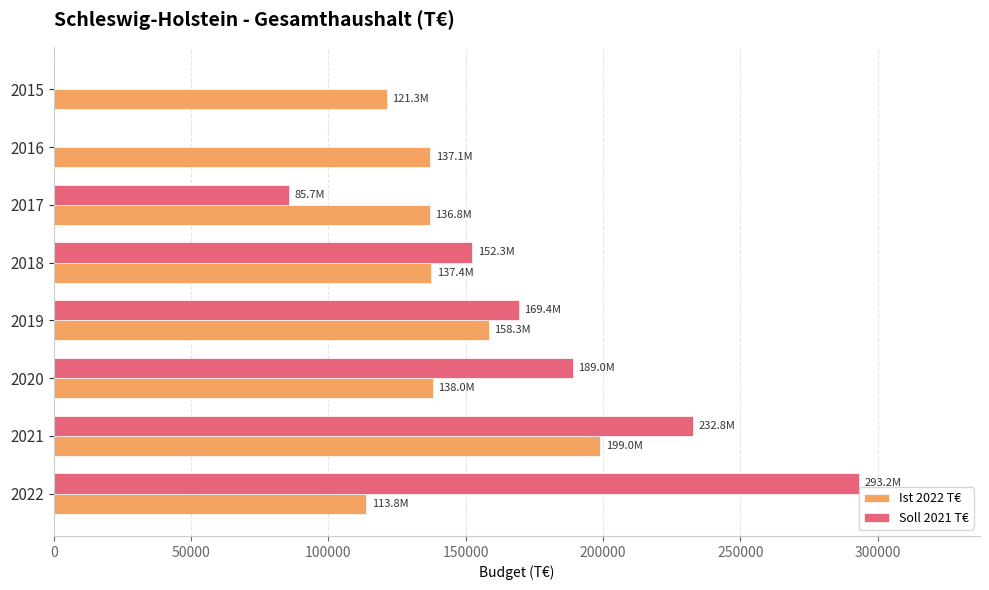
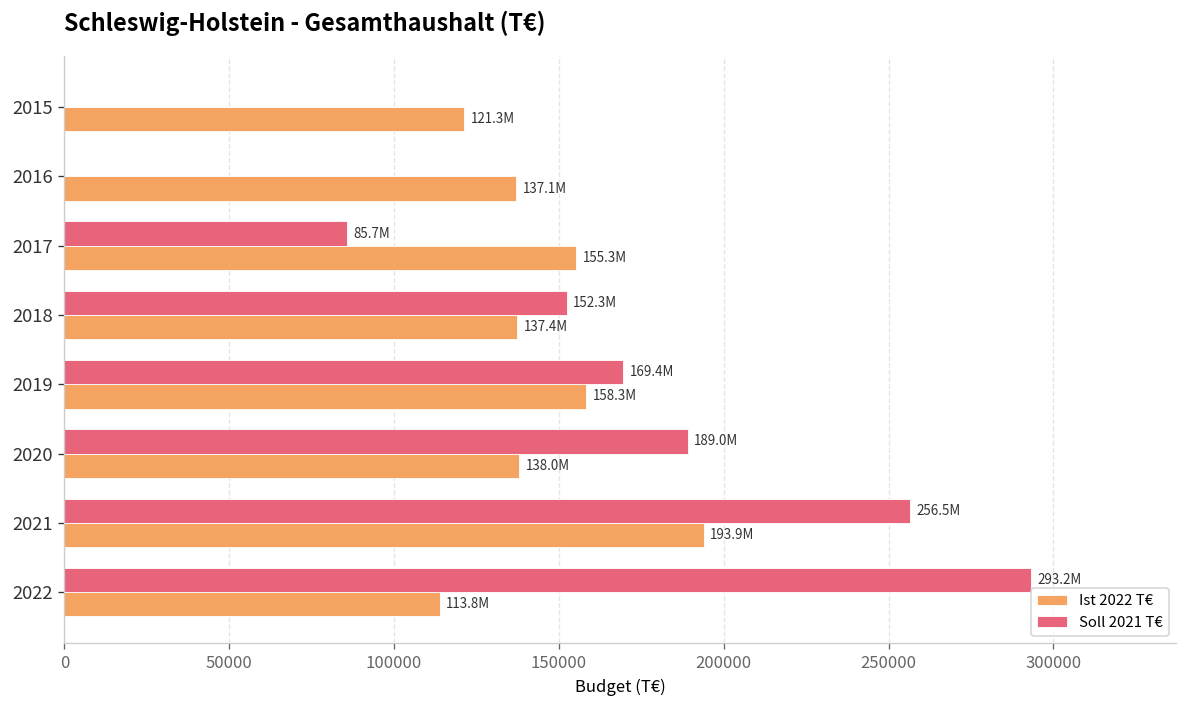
Ist 2022 T€, 2017: 136.8M -> 155.3M
Soll 2021 T€, 2021: 232.8M -> 256.5M
Ist 2022 T€, 2021: 199.0M -> 193.9M
